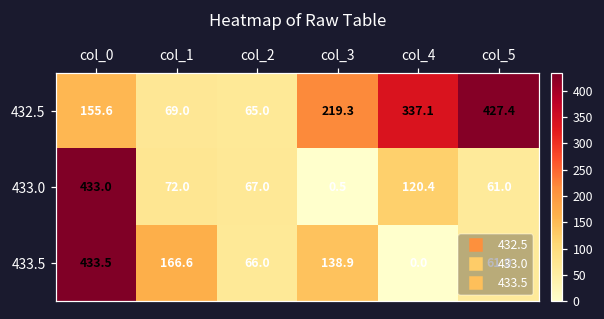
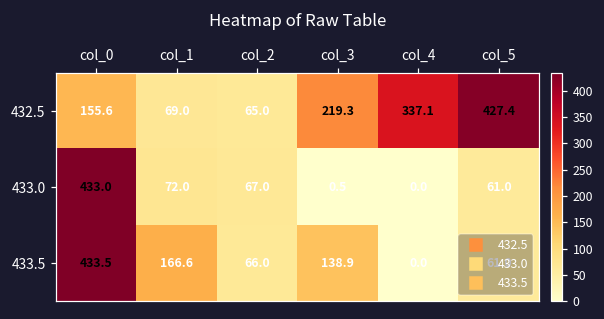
433.0, col_4: 120.4 -> 0.0
